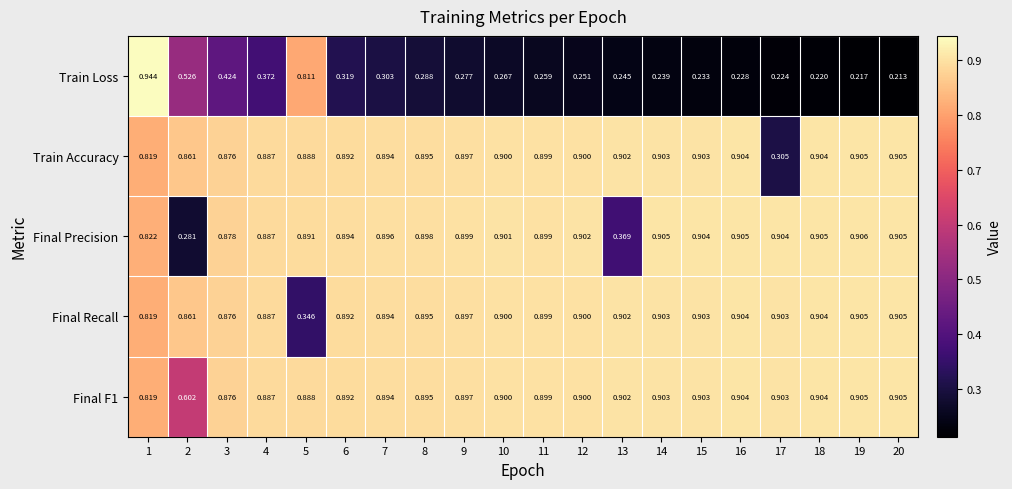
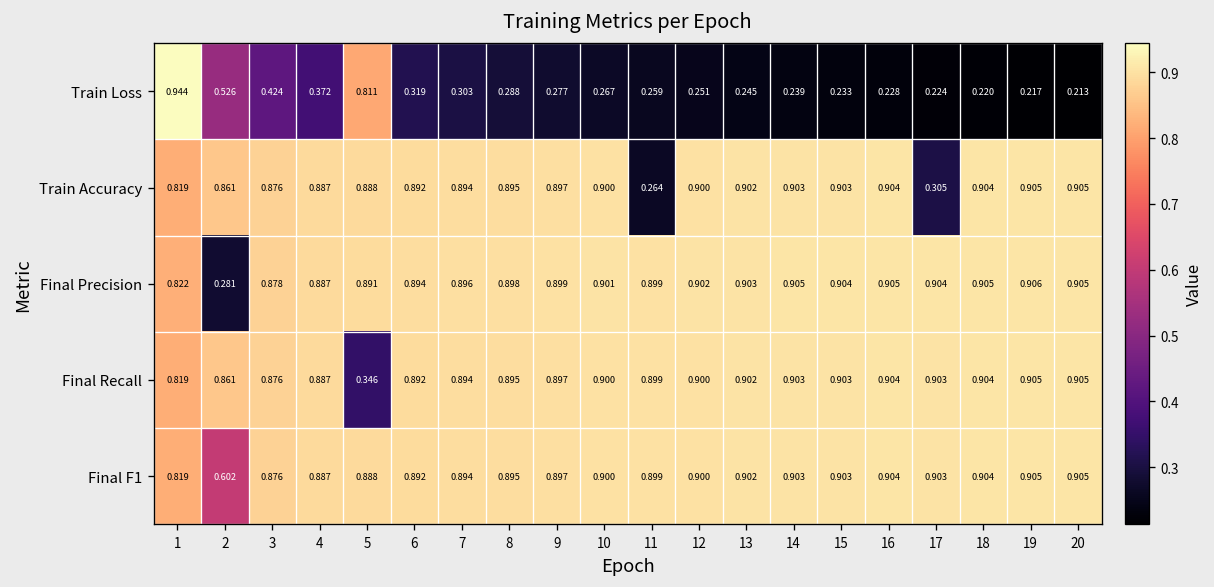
Train Accuracy, 11: 0.899 -> 0.264
Final Precision, 13: 0.369 -> 0.903
